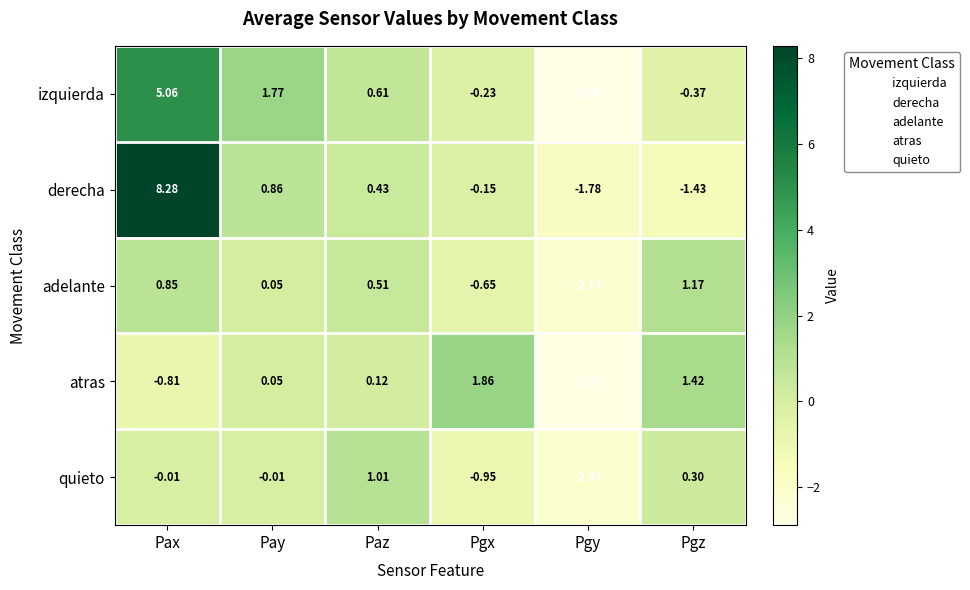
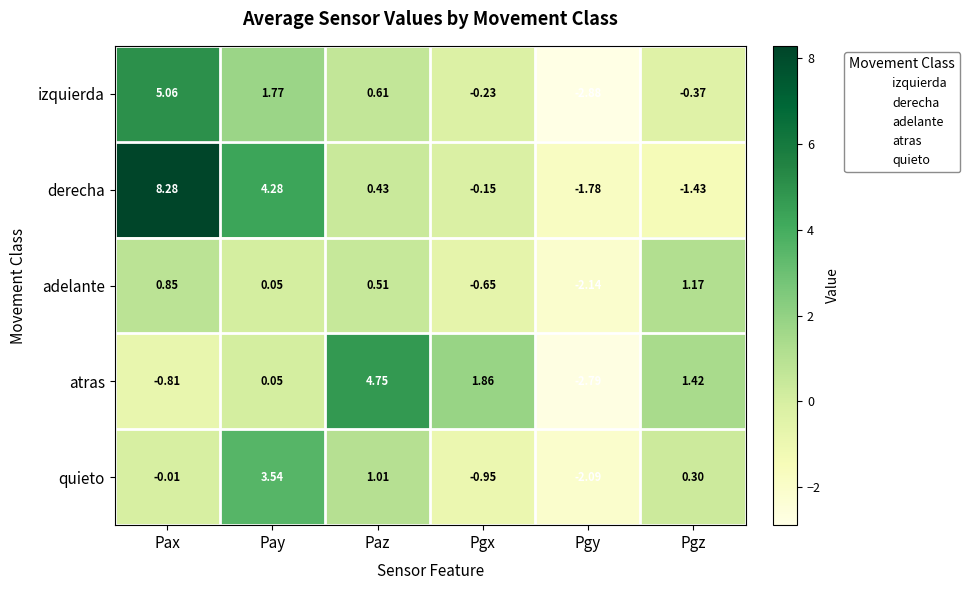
derecha, Pay: 0.86 -> 4.28
atras, Paz: 0.12 -> 4.75
quieto, Pay: -0.01 -> 3.54
